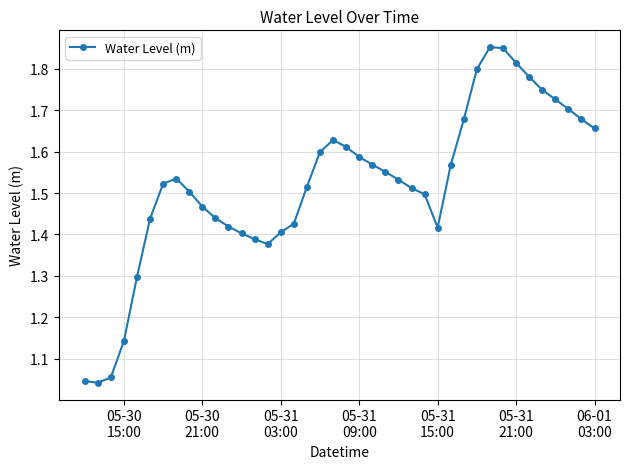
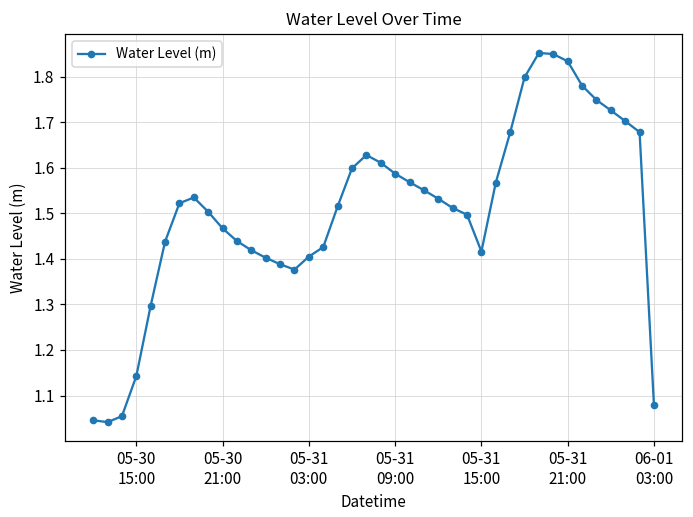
05-31 21:00: 1.81 -> 1.83
06-01 03:00: 1.66 -> 1.08
